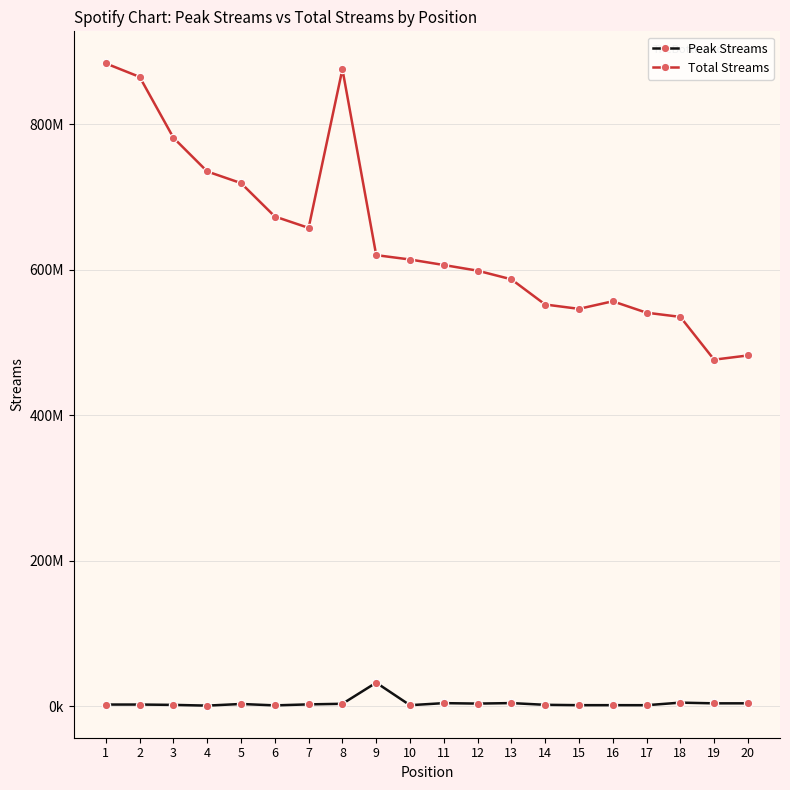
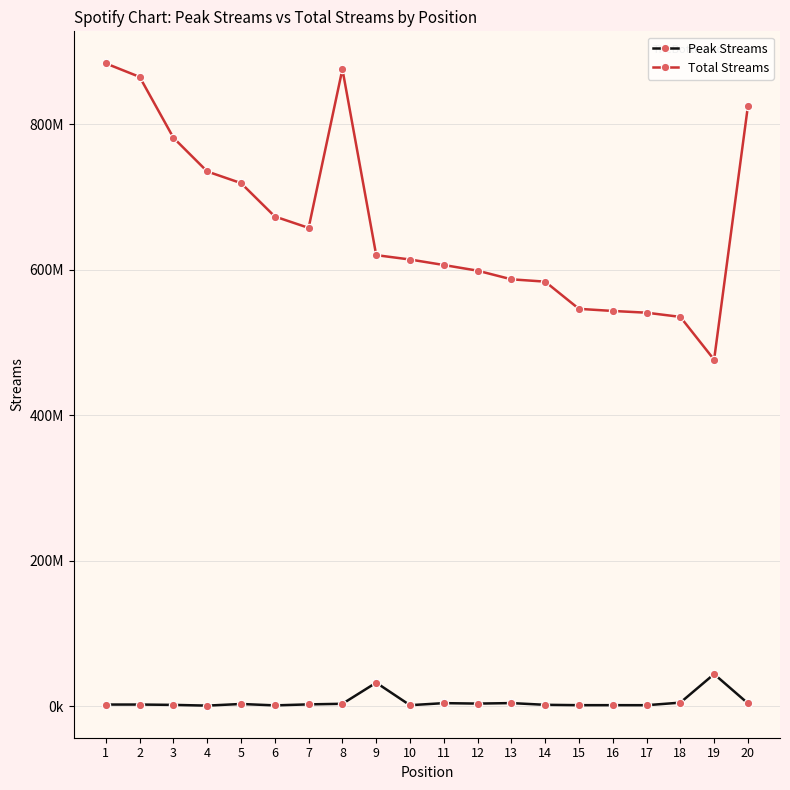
Total Streams, 14: 550000000 -> 580000000
Total Streams, 16: 560000000 -> 540000000
Peak Streams, 19: 0 -> 40000000
Total Streams, 20: 480000000 -> 820000000
